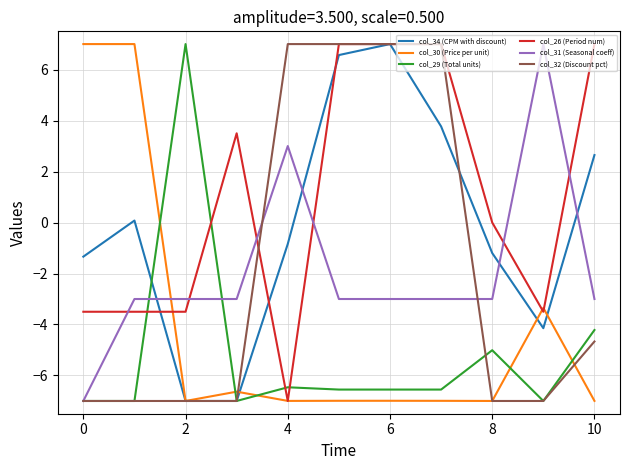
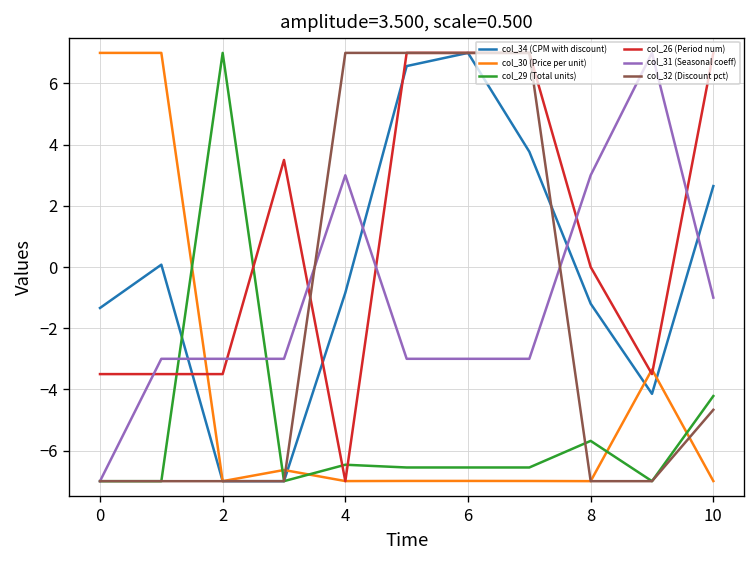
col_29 (Total units), 8: -5.0 -> -5.7
col_31 (Seasonal coeff), 8: -3.0 -> 3.0
col_31 (Seasonal coeff), 10: -3.0 -> -1.0
